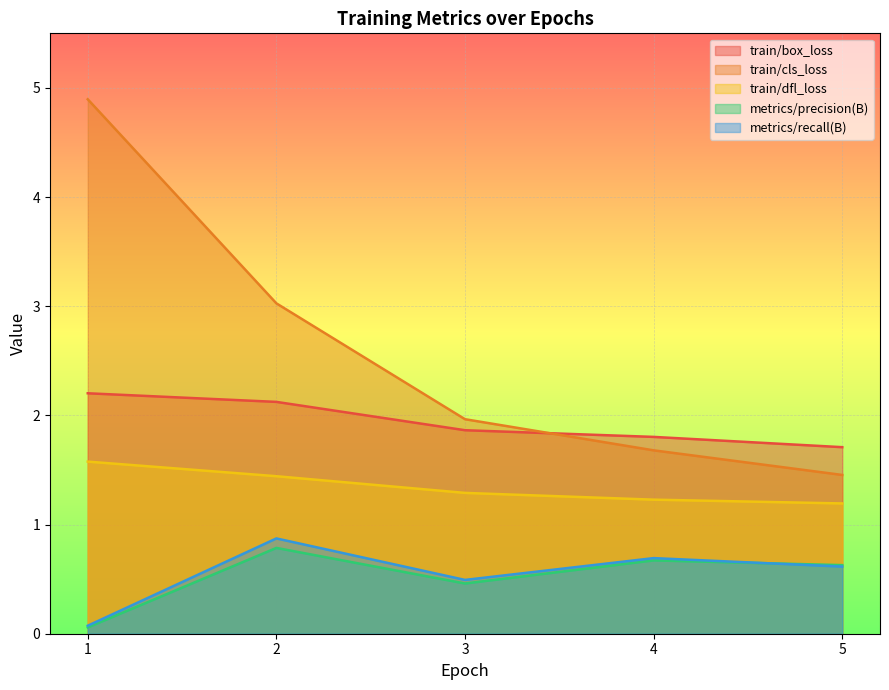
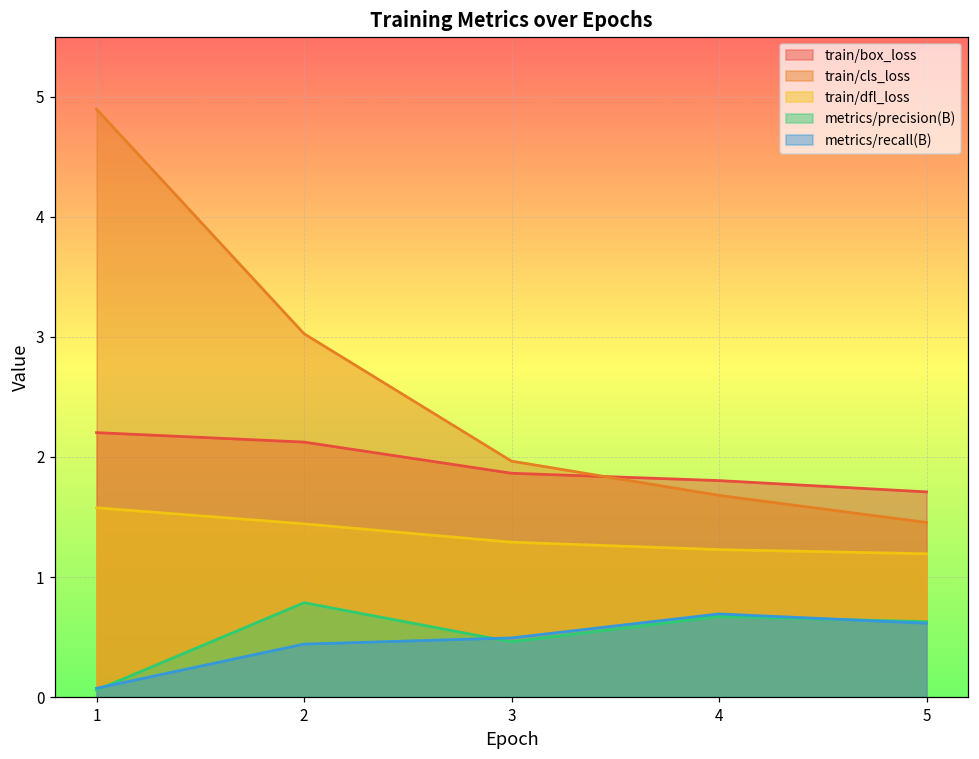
metrics/recall(B), 2: 0.87 -> 0.44
